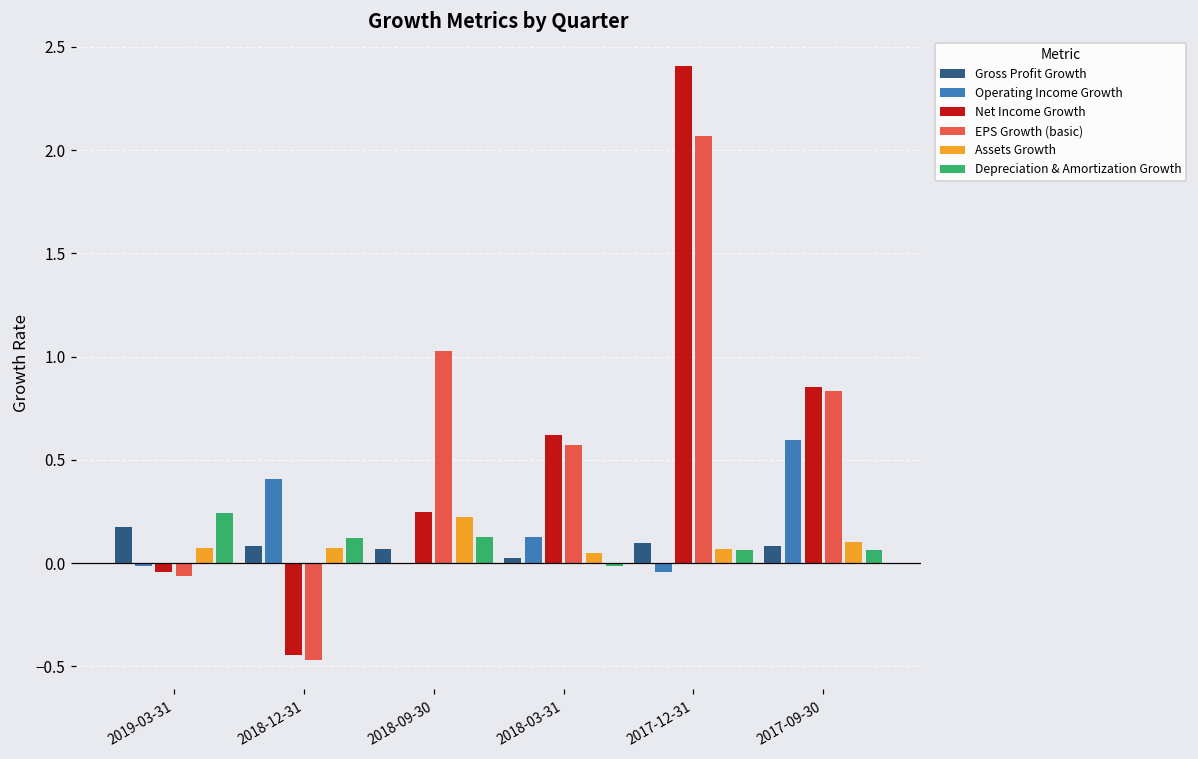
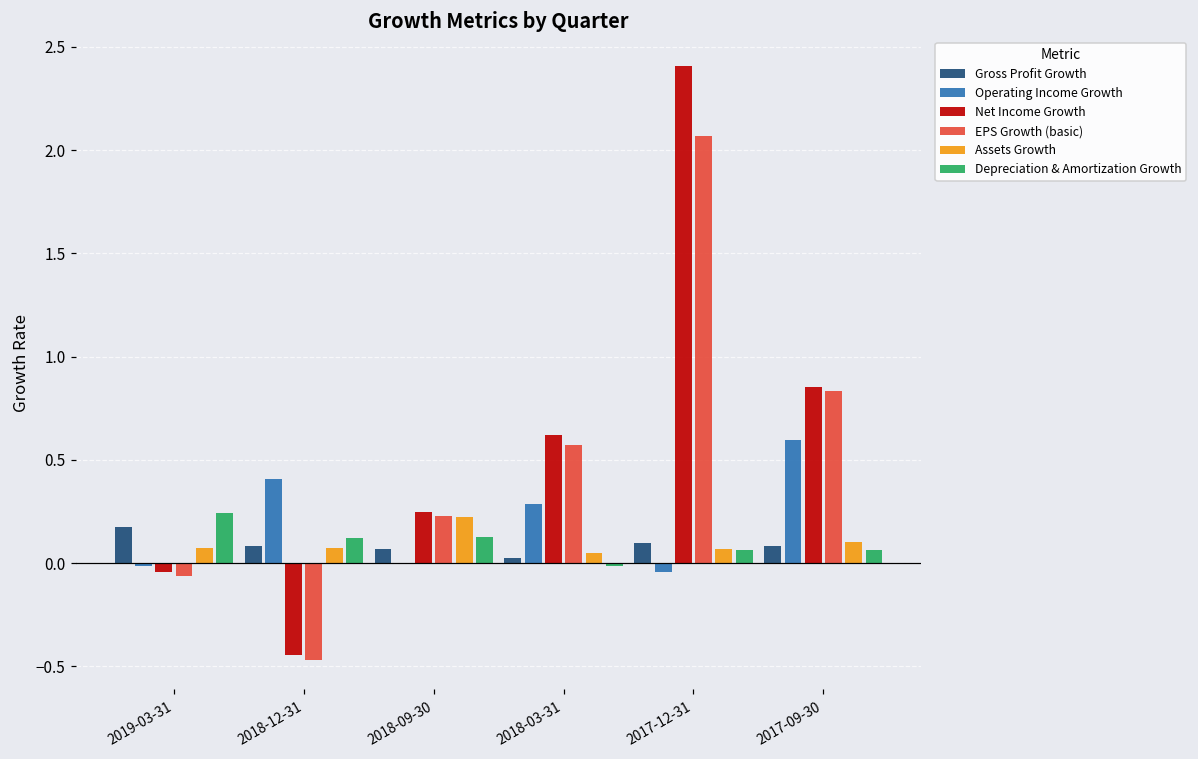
EPS Growth (basic), 2018-09-30: 1.03 -> 0.23
Operating Income Growth, 2018-03-31: 0.12 -> 0.29
